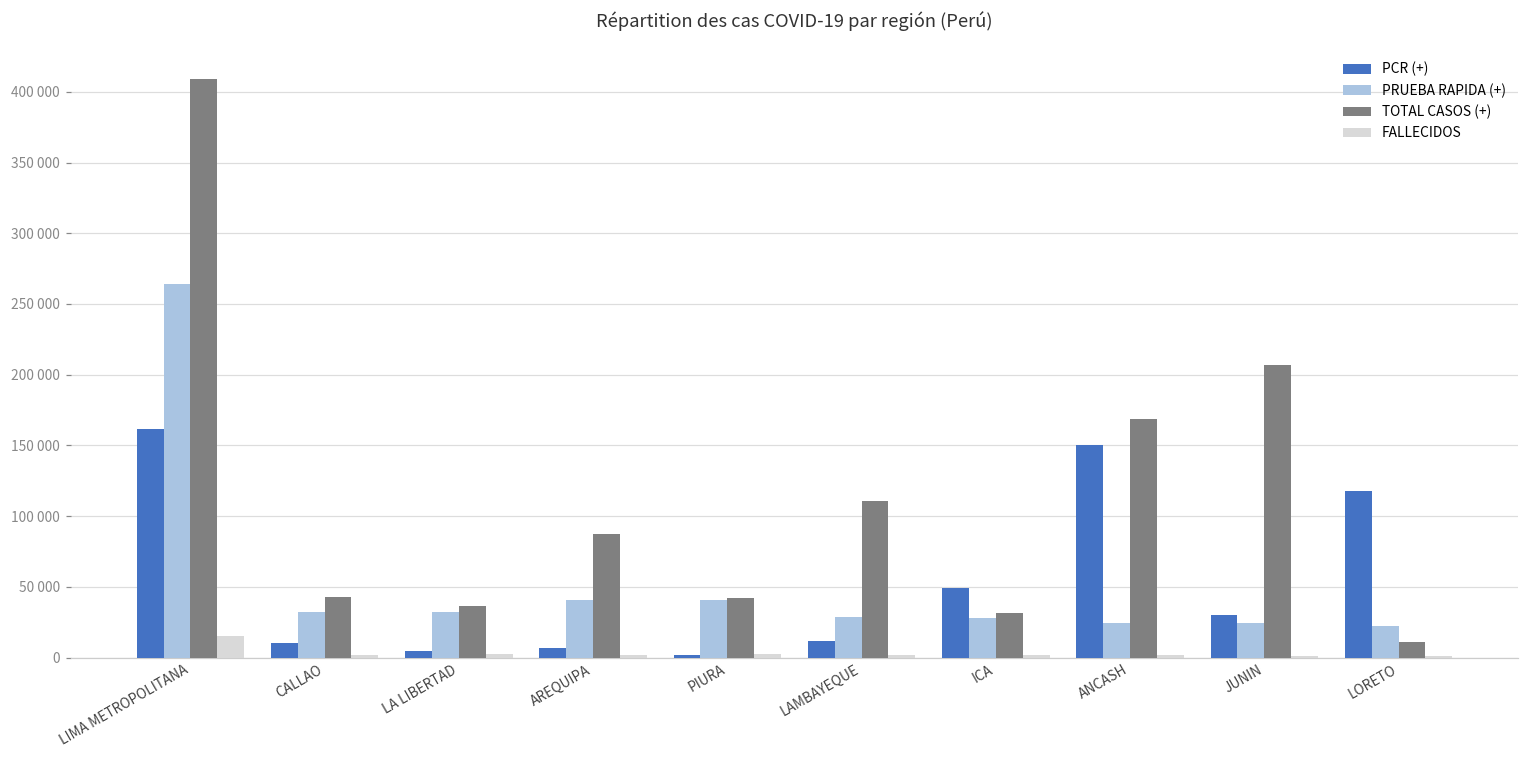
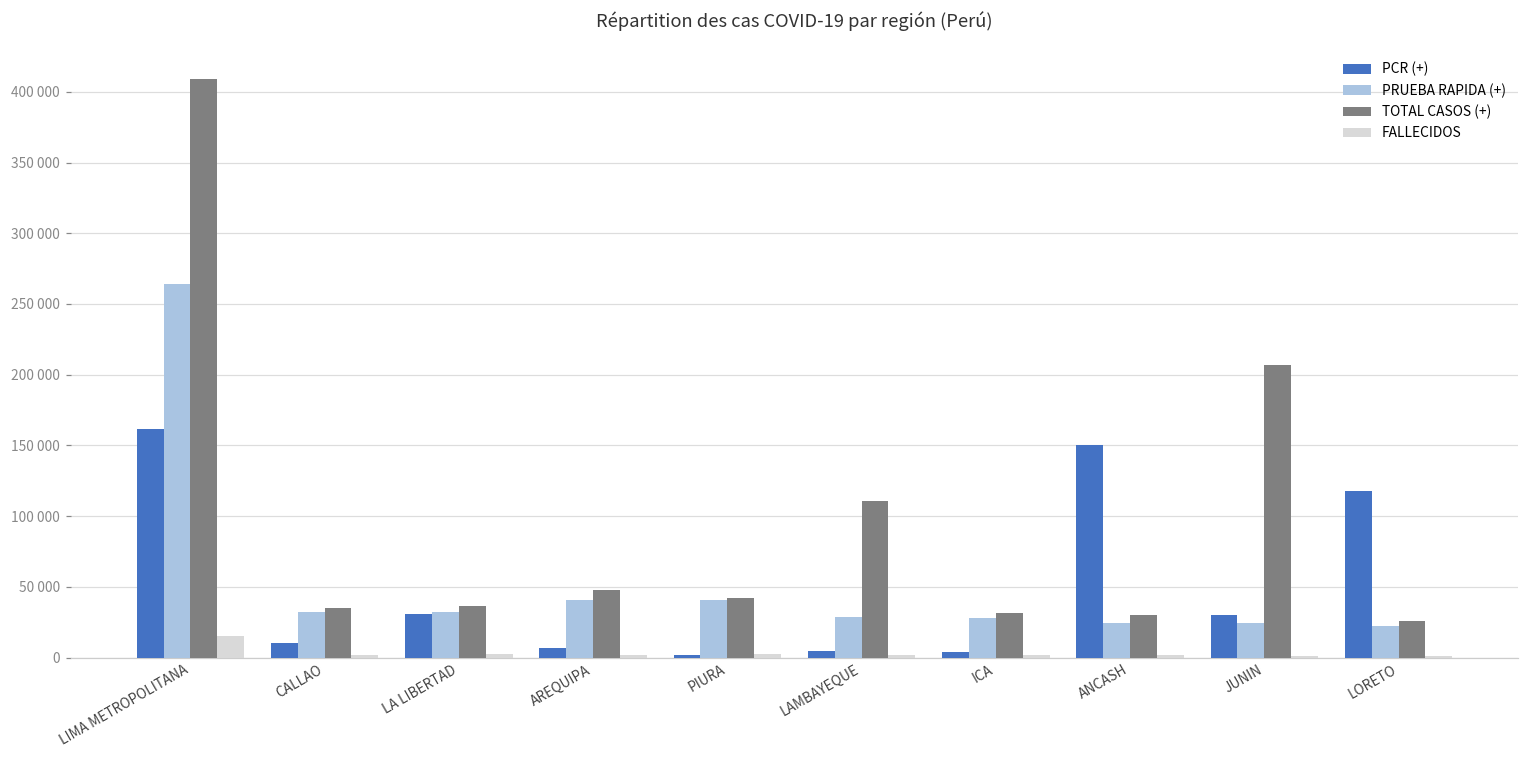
TOTAL CASOS (+), CALLAO: 43000 -> 35000
PCR (+), LA LIBERTAD: 5000 -> 31000
TOTAL CASOS (+), AREQUIPA: 87000 -> 48000
PCR (+), LAMBAYEQUE: 12000 -> 4000
PCR (+), ICA: 49000 -> 4000
TOTAL CASOS (+), ANCASH: 169000 -> 30000
TOTAL CASOS (+), LORETO: 11000 -> 26000
